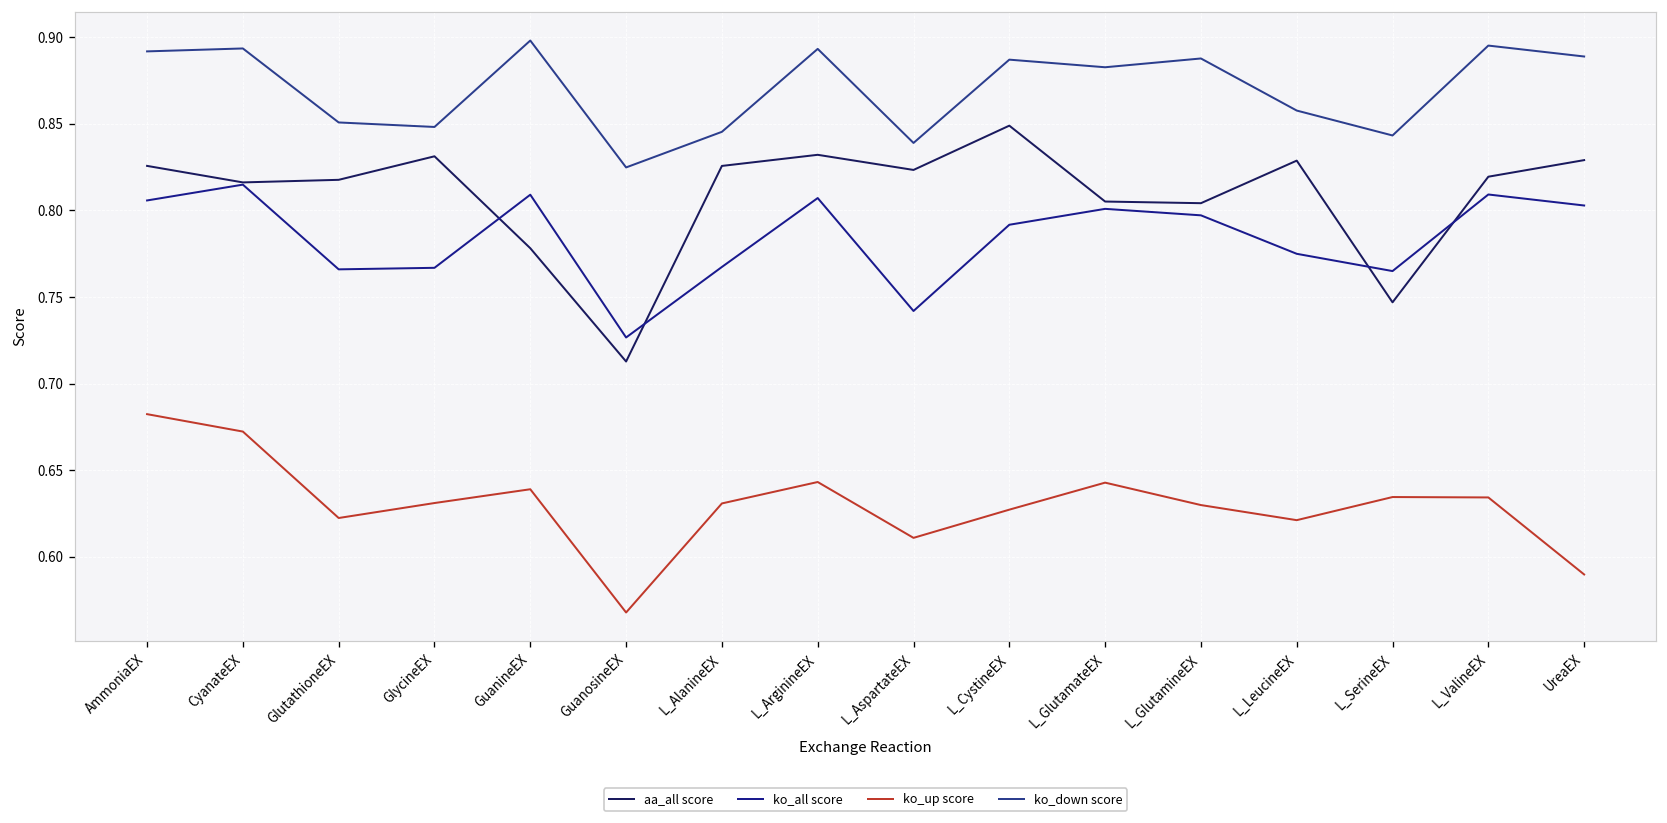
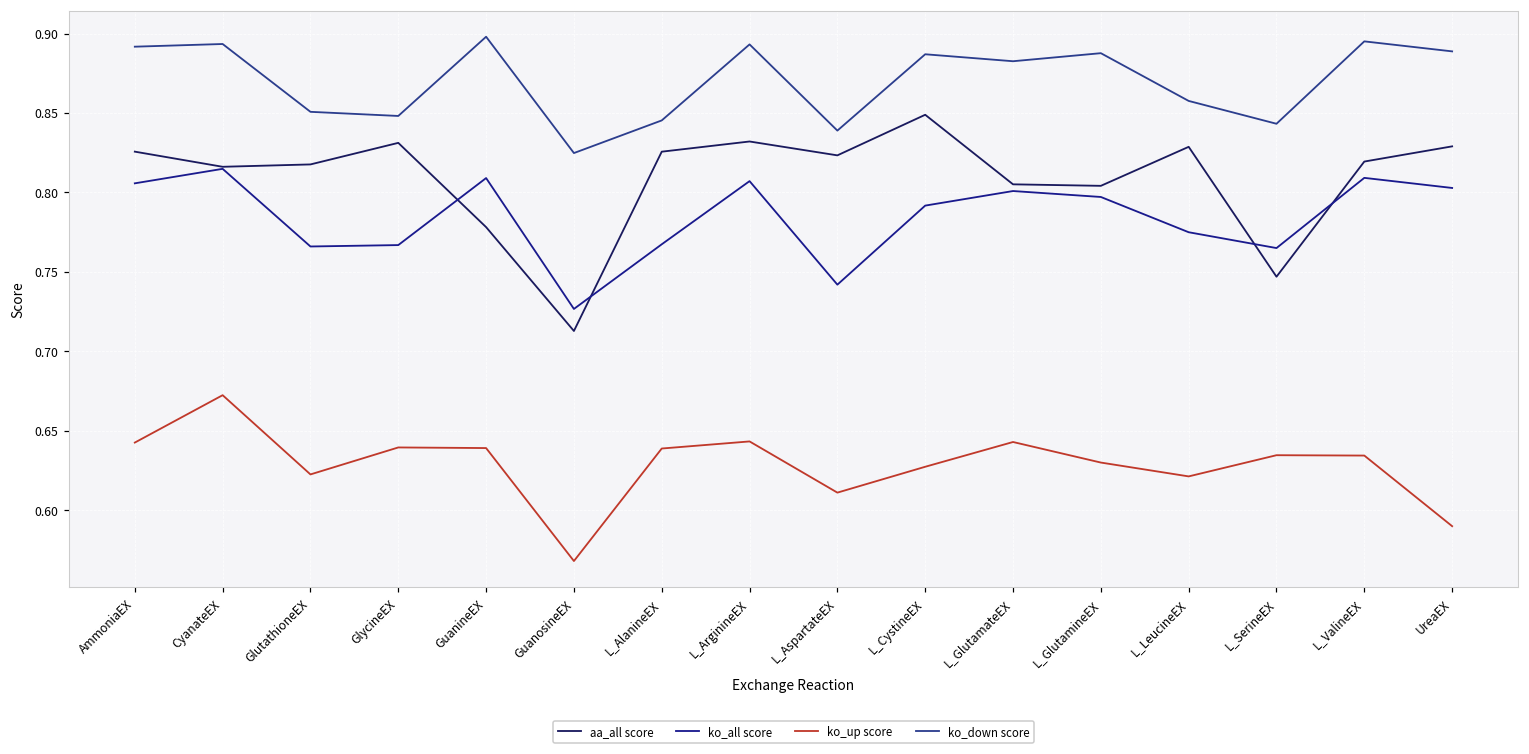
ko_up score, AmmoniaEX: 0.682 -> 0.643
ko_up score, GlycineEX: 0.631 -> 0.639
ko_up score, L_AlanineEX: 0.631 -> 0.639
